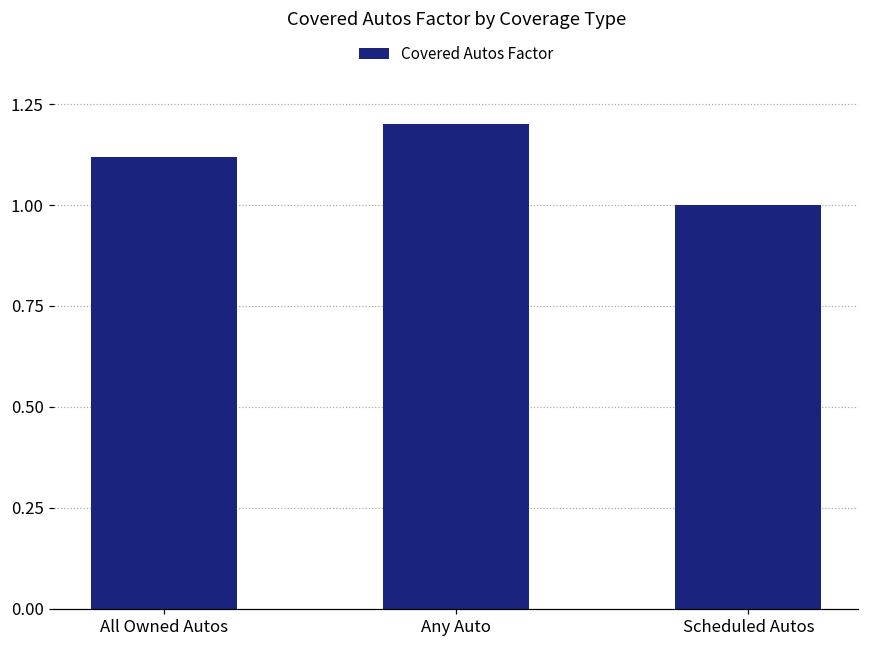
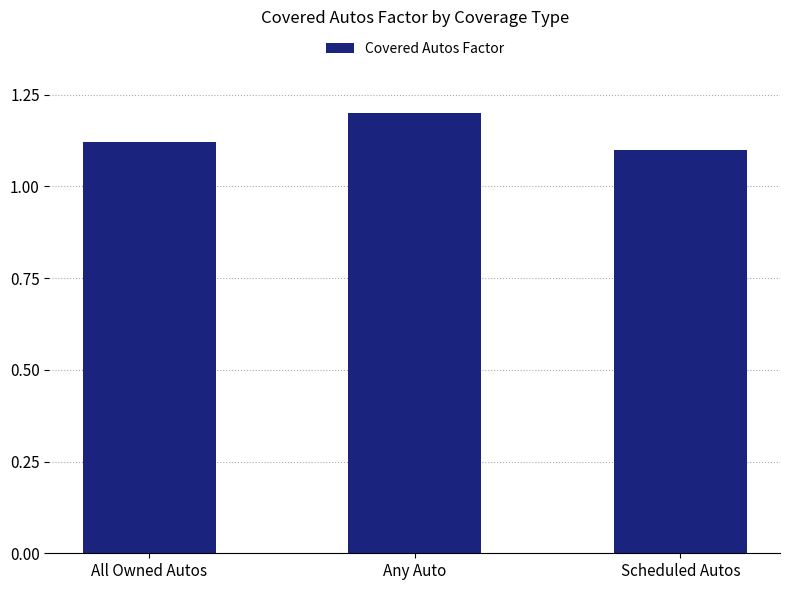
Scheduled Autos: 1.0 -> 1.1
